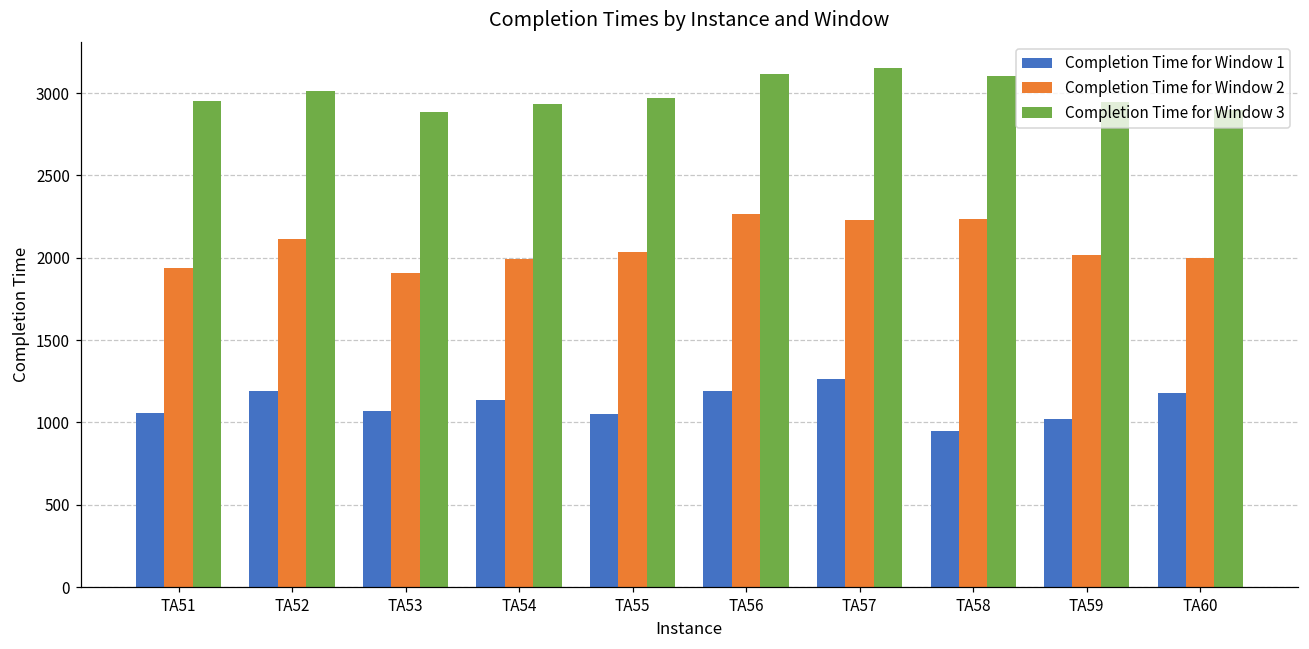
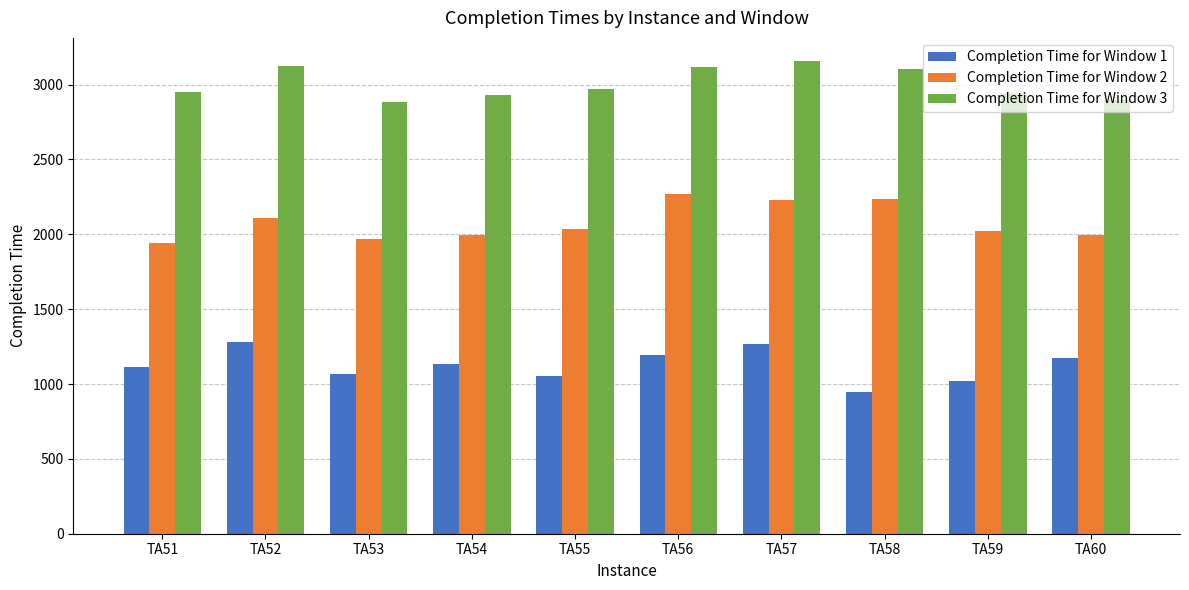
Completion Time for Window 1, TA51: 1060 -> 1120
Completion Time for Window 1, TA52: 1190 -> 1280
Completion Time for Window 3, TA52: 3010 -> 3130
Completion Time for Window 2, TA53: 1910 -> 1970
